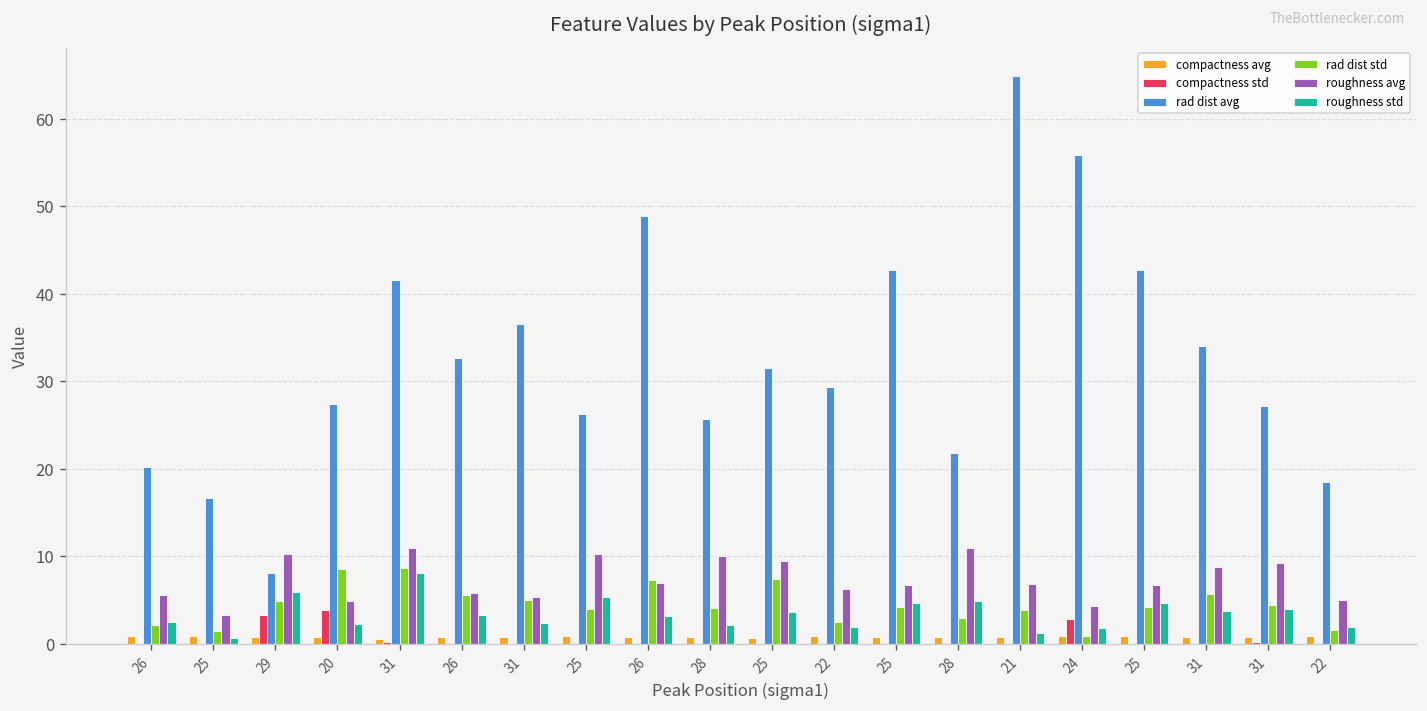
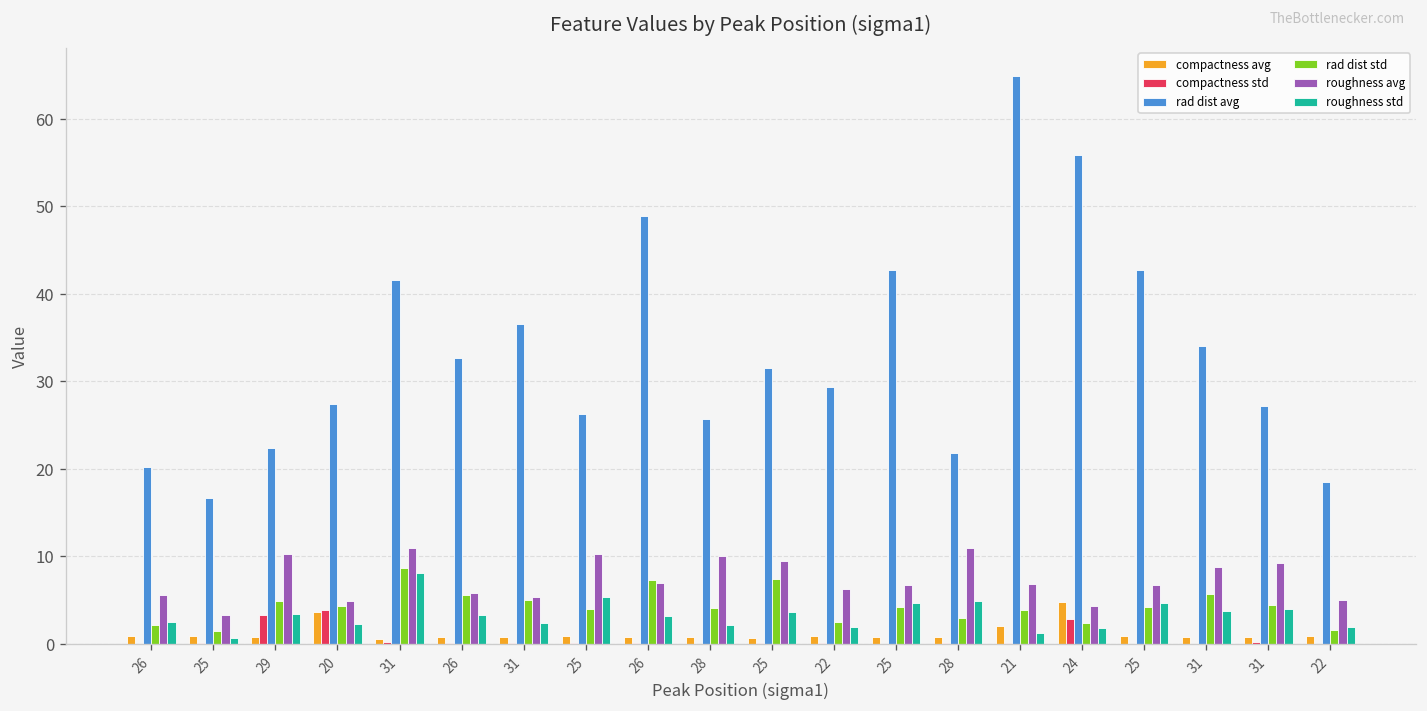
rad dist avg, 29: 8 -> 22
roughness std, 29: 6 -> 3
compactness avg, 20: 1 -> 4
rad dist std, 20: 9 -> 4
compactness avg, 21: 1 -> 2
compactness avg, 24: 1 -> 5
rad dist std, 24: 1 -> 2
